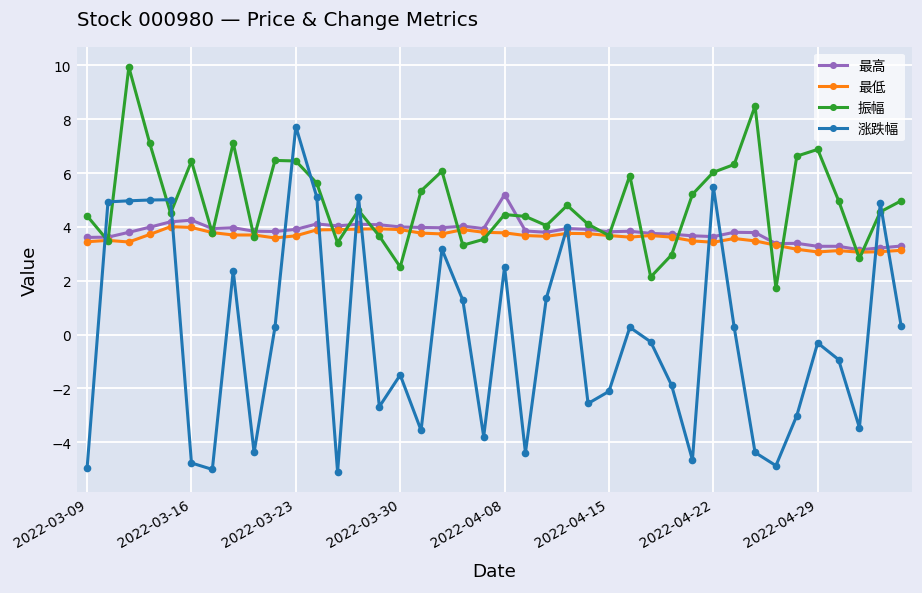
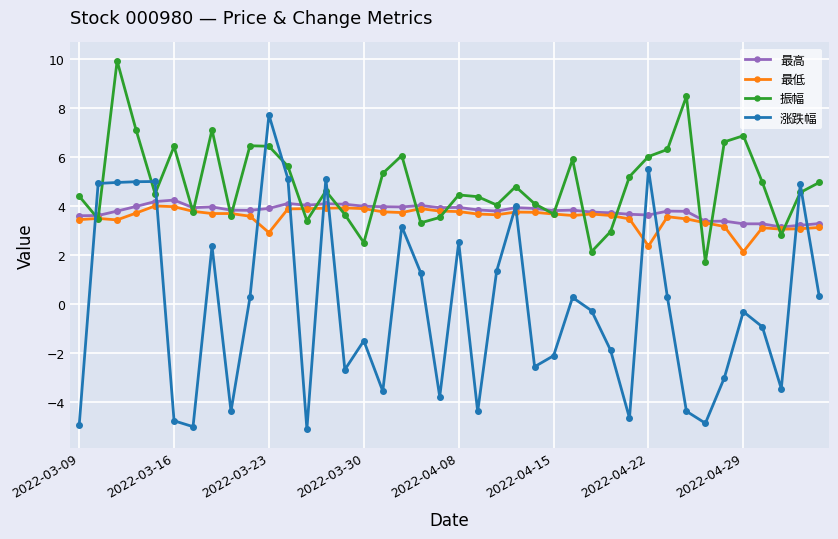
最低, 2022-03-23: 3.7 -> 2.9
最高, 2022-04-08: 5.2 -> 4.0
最低, 2022-04-22: 3.4 -> 2.4
最低, 2022-04-29: 3.1 -> 2.1
